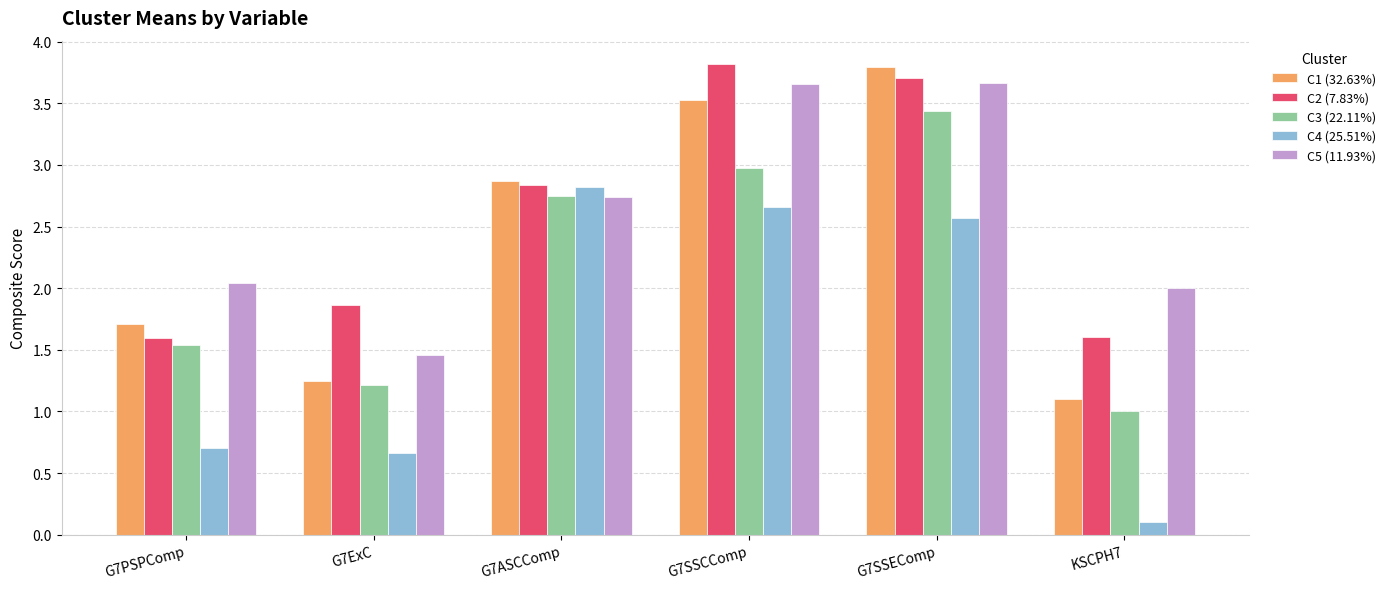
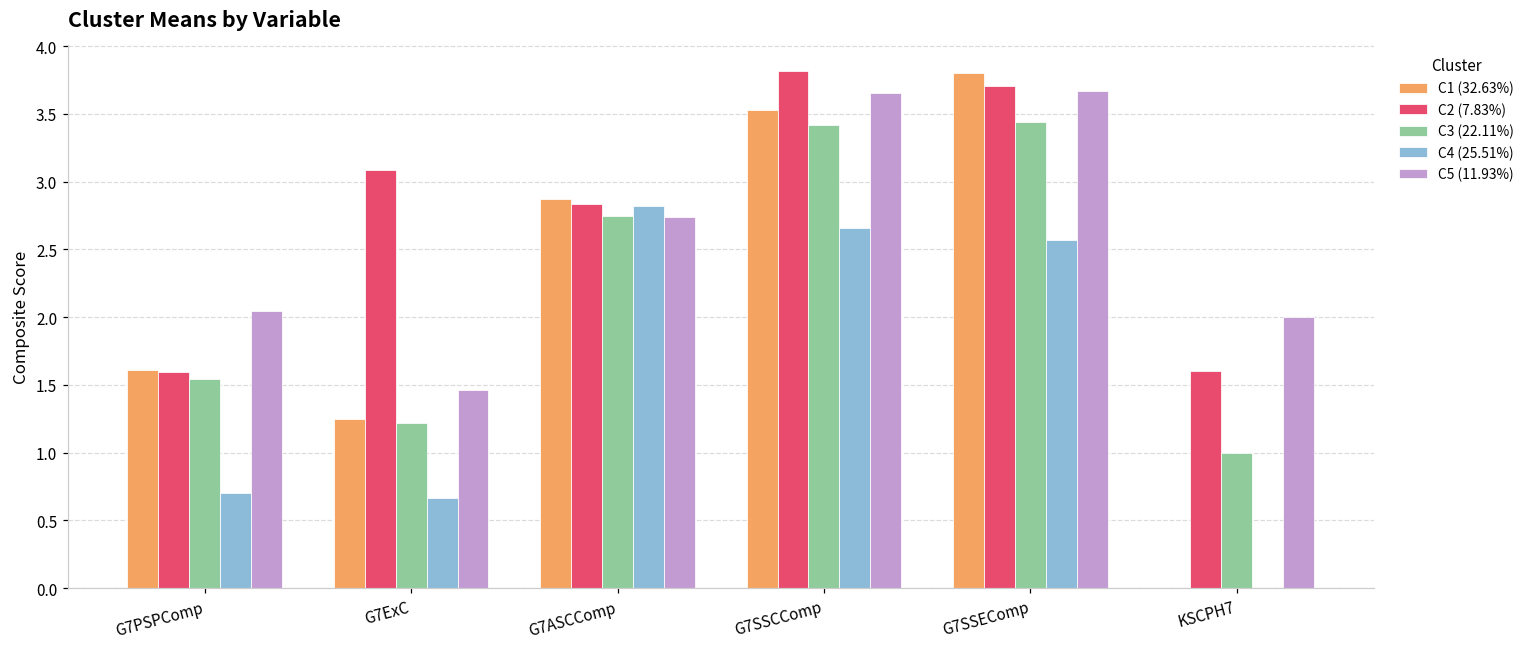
C1 (32.63%), G7PSPComp: 1.71 -> 1.61
C2 (7.83%), G7ExC: 1.87 -> 3.08
C3 (22.11%), G7SSCComp: 2.98 -> 3.42
C1 (32.63%), KSCPH7: 1.1 -> 0.0
C4 (25.51%), KSCPH7: 0.1 -> 0.0
